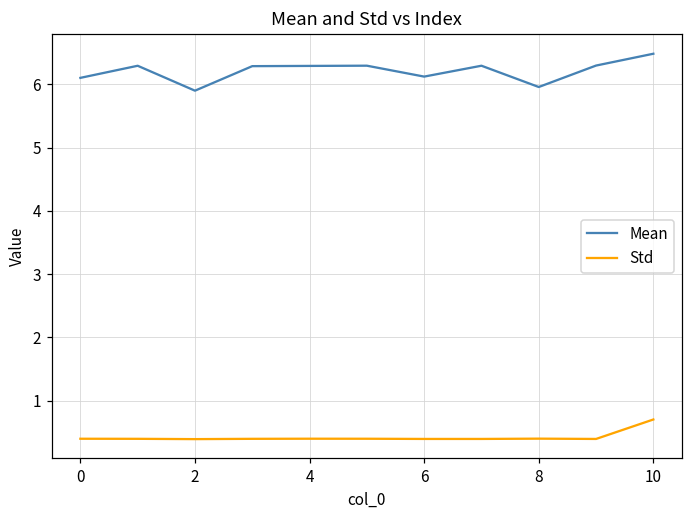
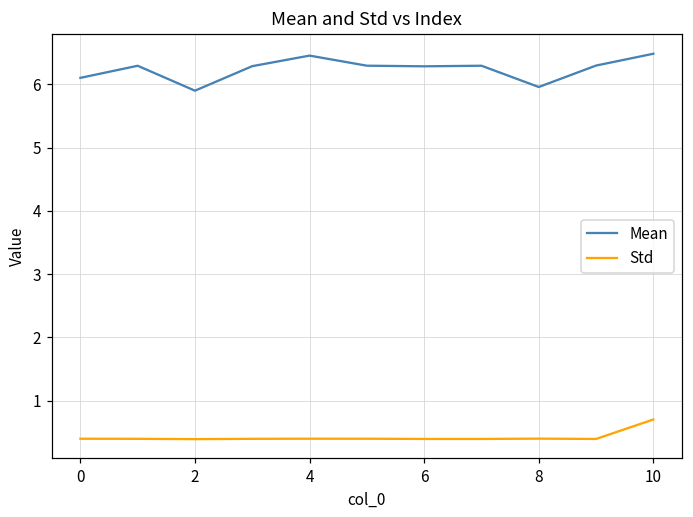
Mean, 4: 6.3 -> 6.5
Mean, 6: 6.1 -> 6.3
